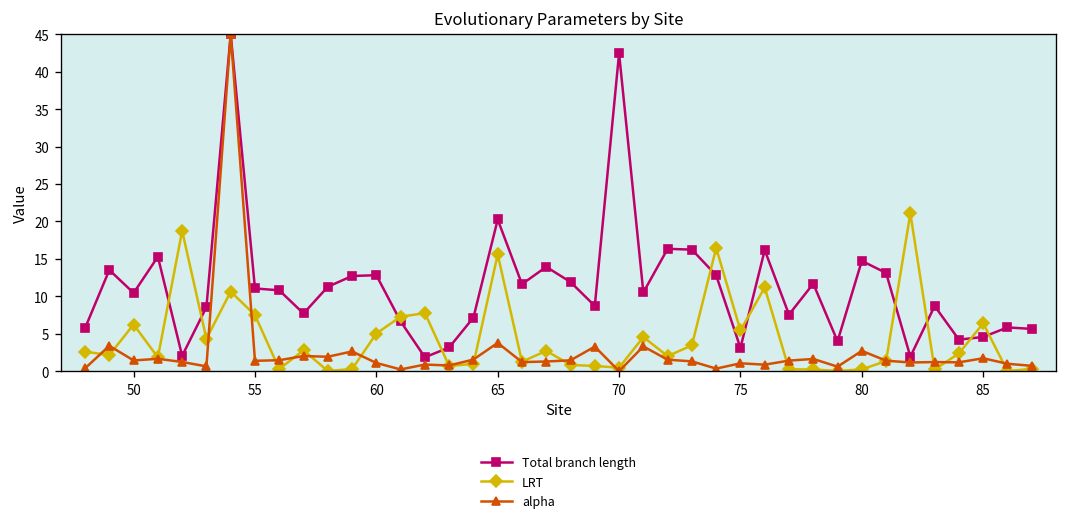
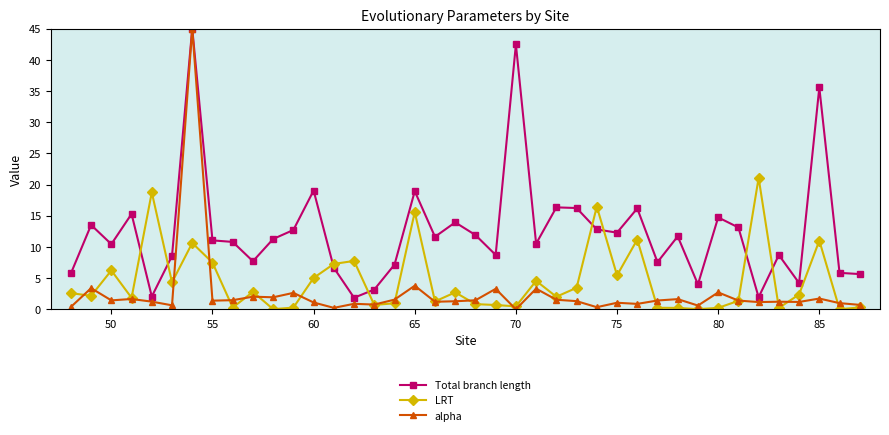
Total branch length, 60: 13 -> 19
Total branch length, 65: 20 -> 19
Total branch length, 75: 3 -> 12
Total branch length, 85: 5 -> 36
LRT, 85: 6 -> 11
